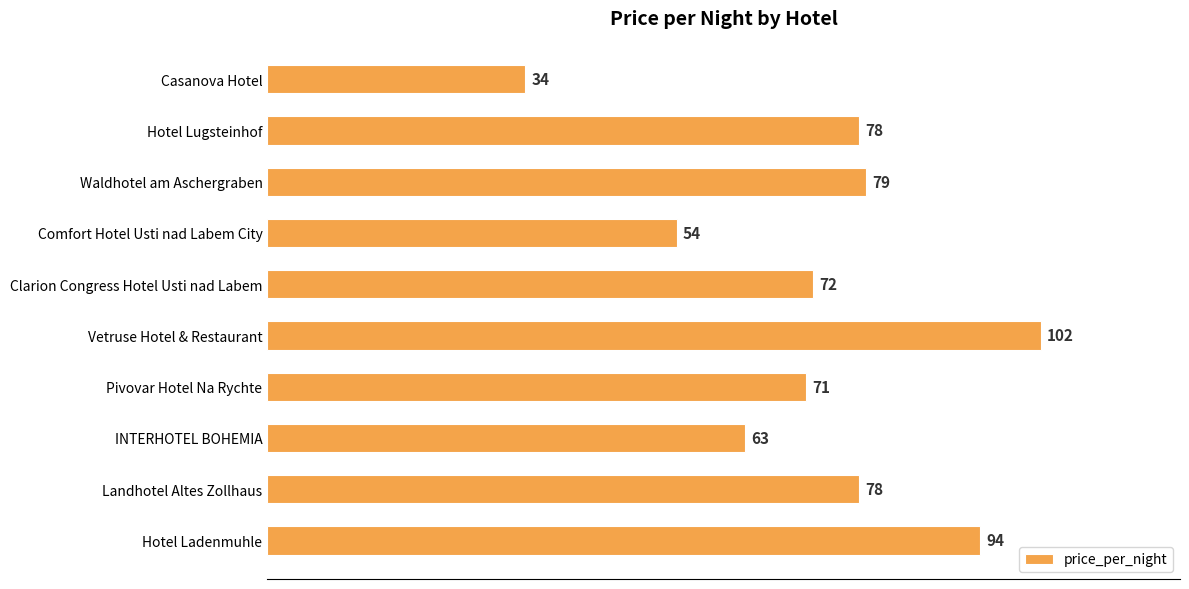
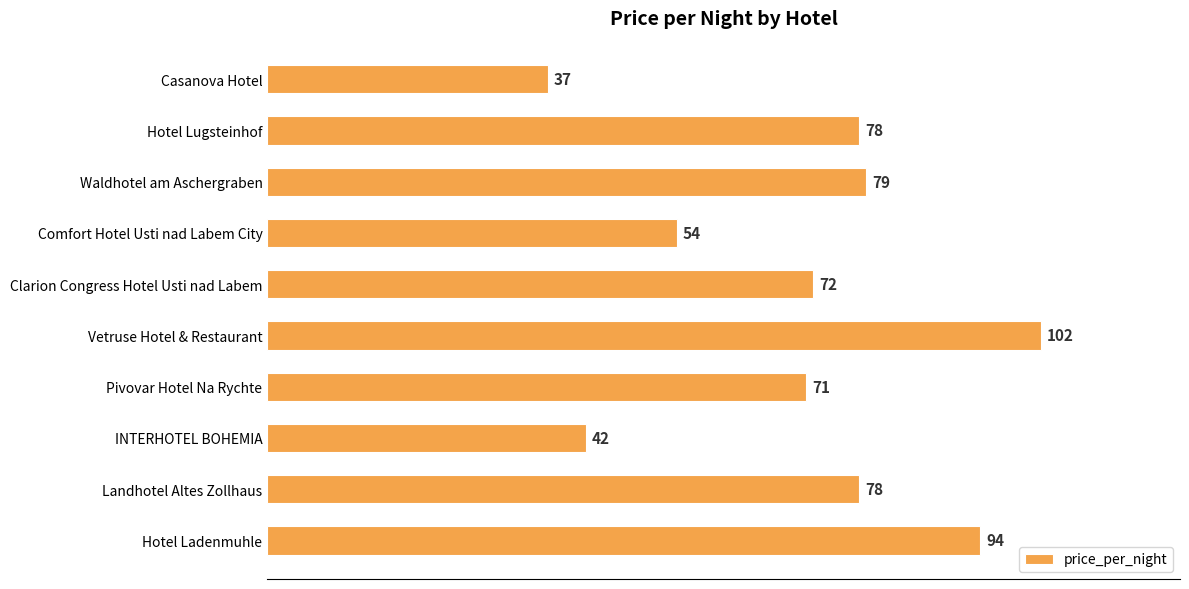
Casanova Hotel: 34 -> 37
INTERHOTEL BOHEMIA: 63 -> 42
